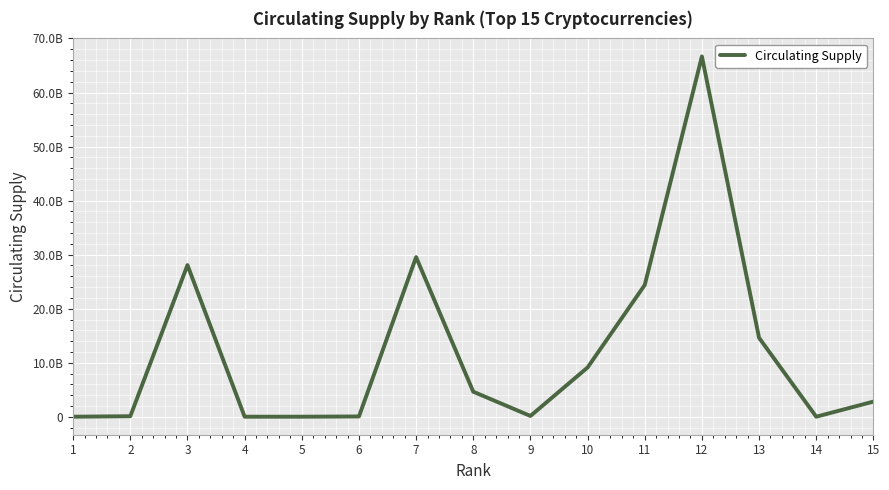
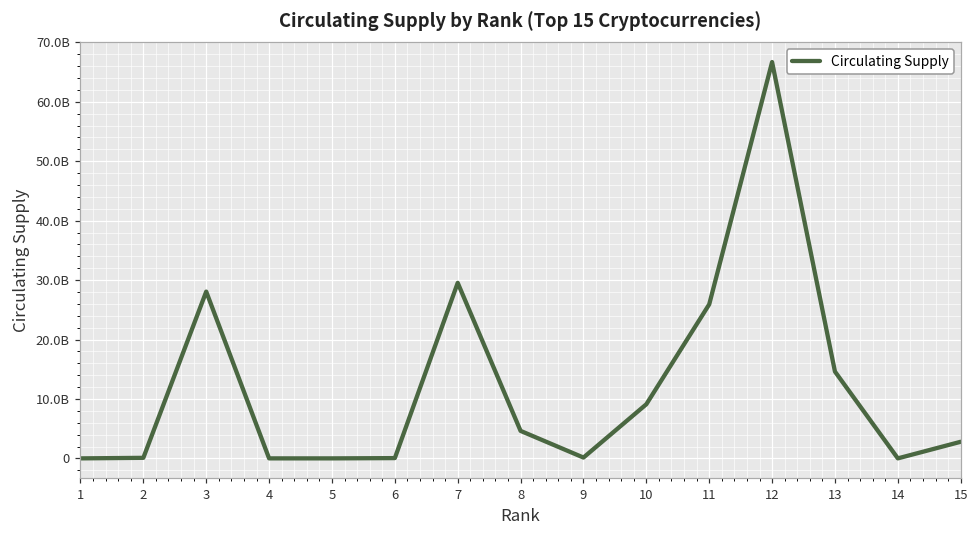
11: 24000000000 -> 26000000000
